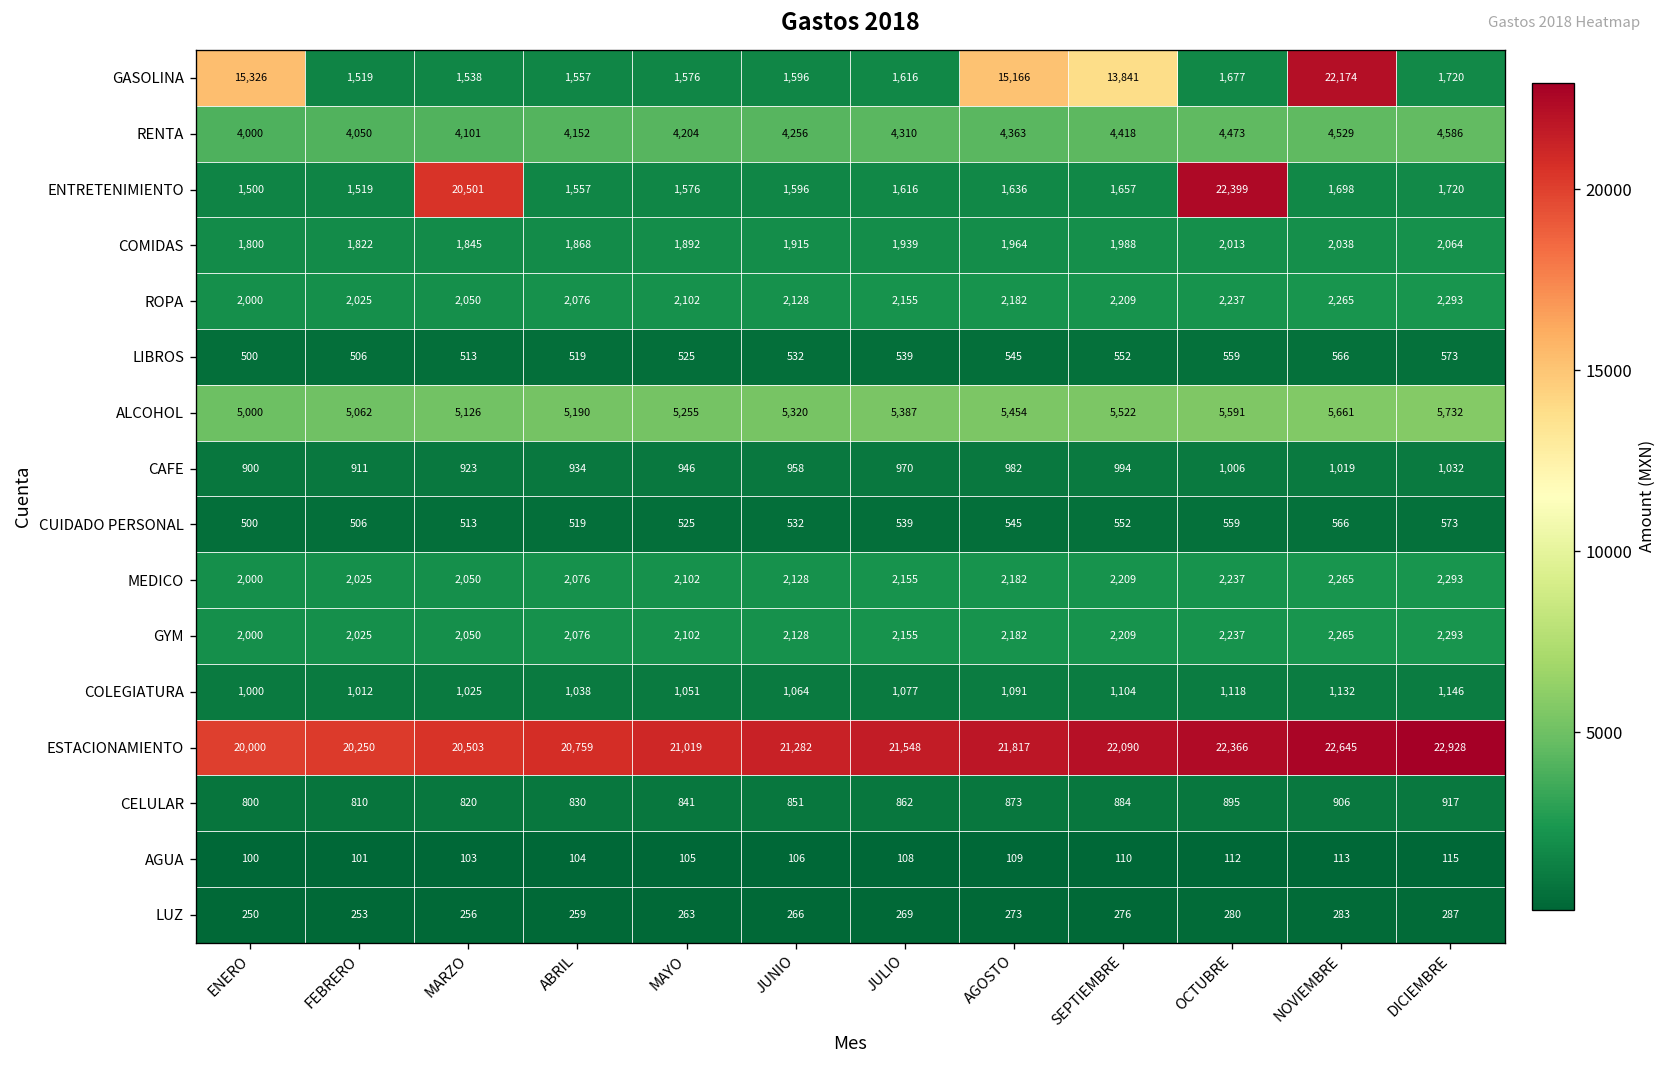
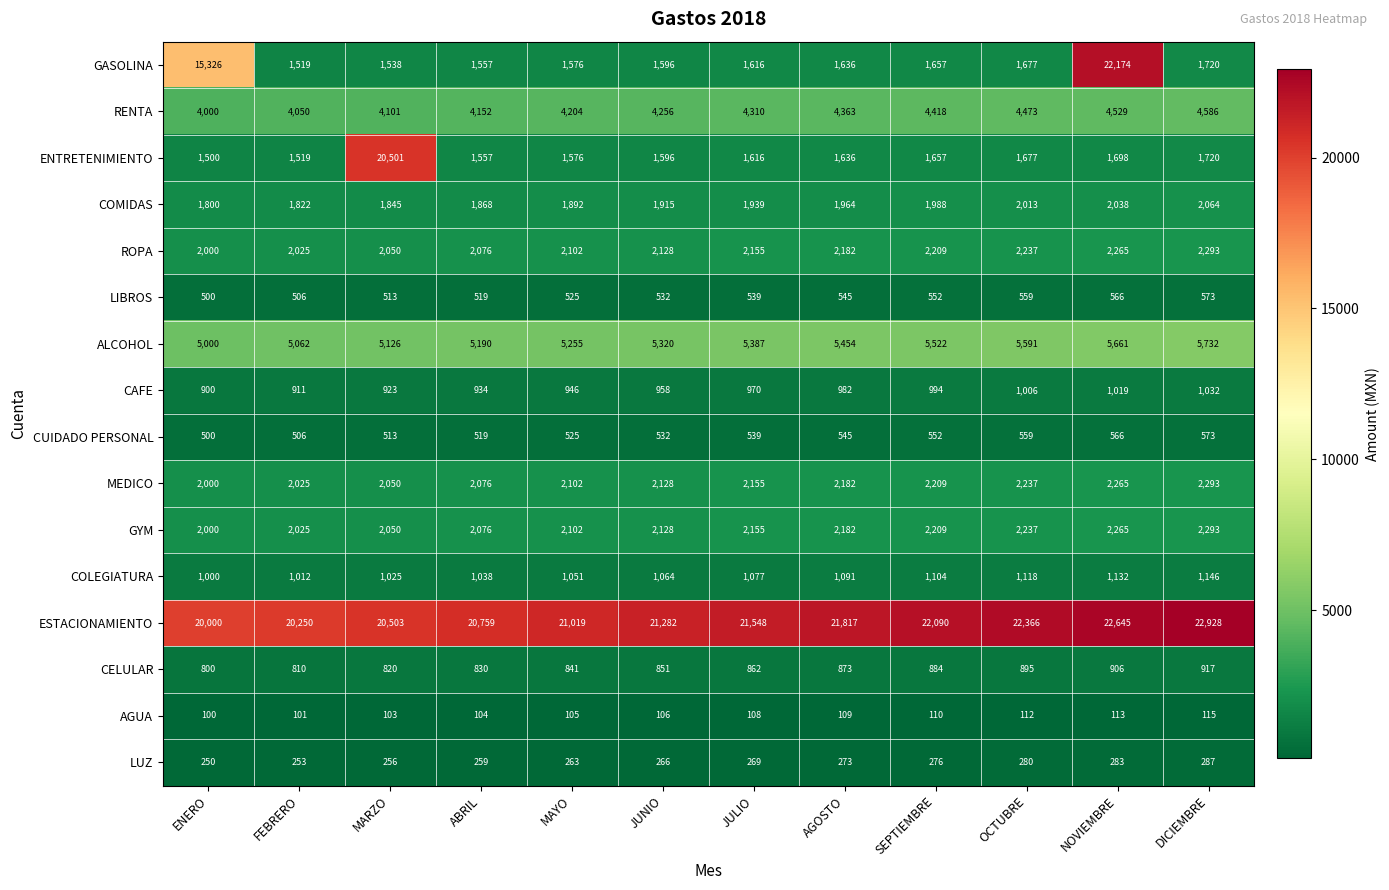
GASOLINA, AGOSTO: 15,166 -> 1,636
GASOLINA, SEPTIEMBRE: 13,841 -> 1,657
ENTRETENIMIENTO, OCTUBRE: 22,399 -> 1,677
